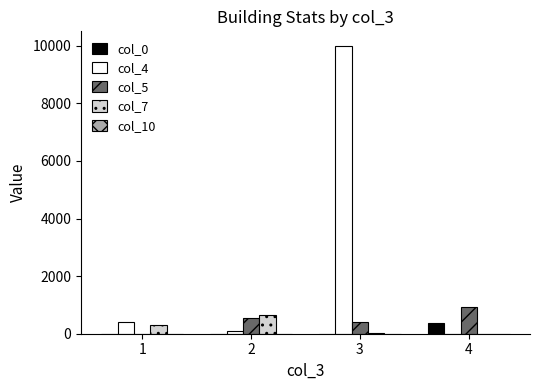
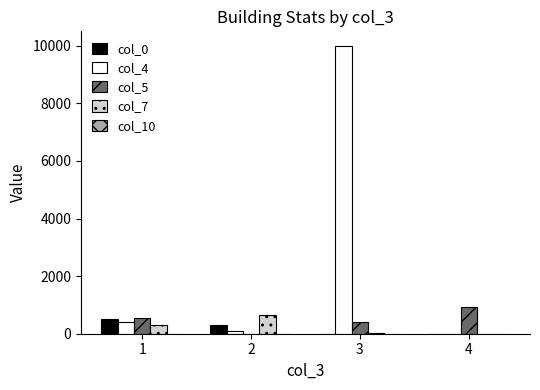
col_0, 1: 0 -> 500
col_5, 1: 0 -> 500
col_0, 2: 0 -> 300
col_5, 2: 600 -> 0
col_0, 4: 400 -> 0
